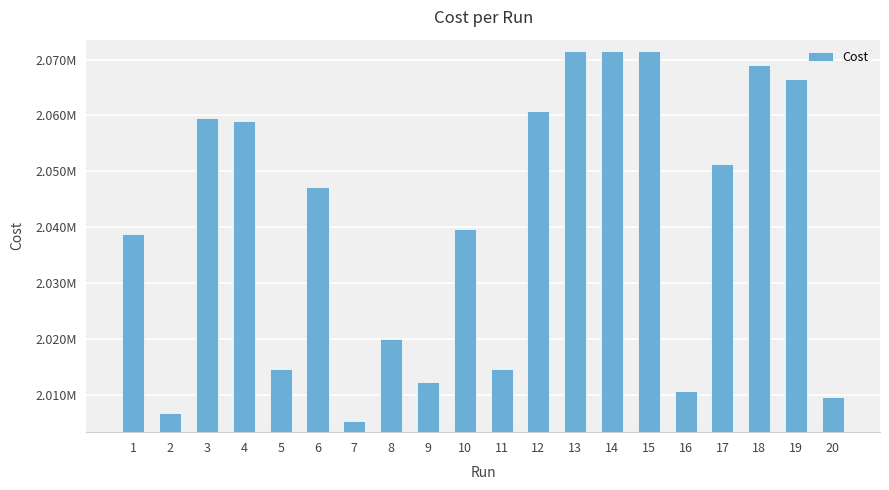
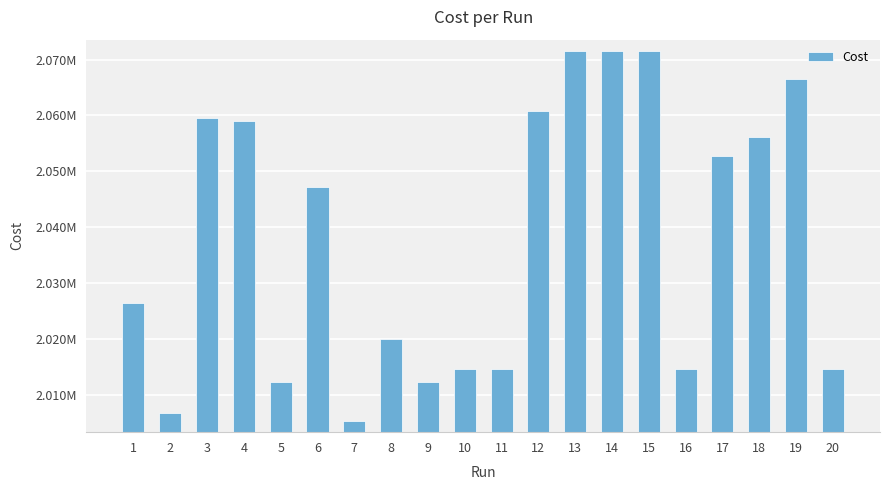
1: 2039000 -> 2026000
5: 2015000 -> 2012000
10: 2040000 -> 2015000
16: 2011000 -> 2015000
17: 2051000 -> 2053000
18: 2069000 -> 2056000
20: 2010000 -> 2015000
